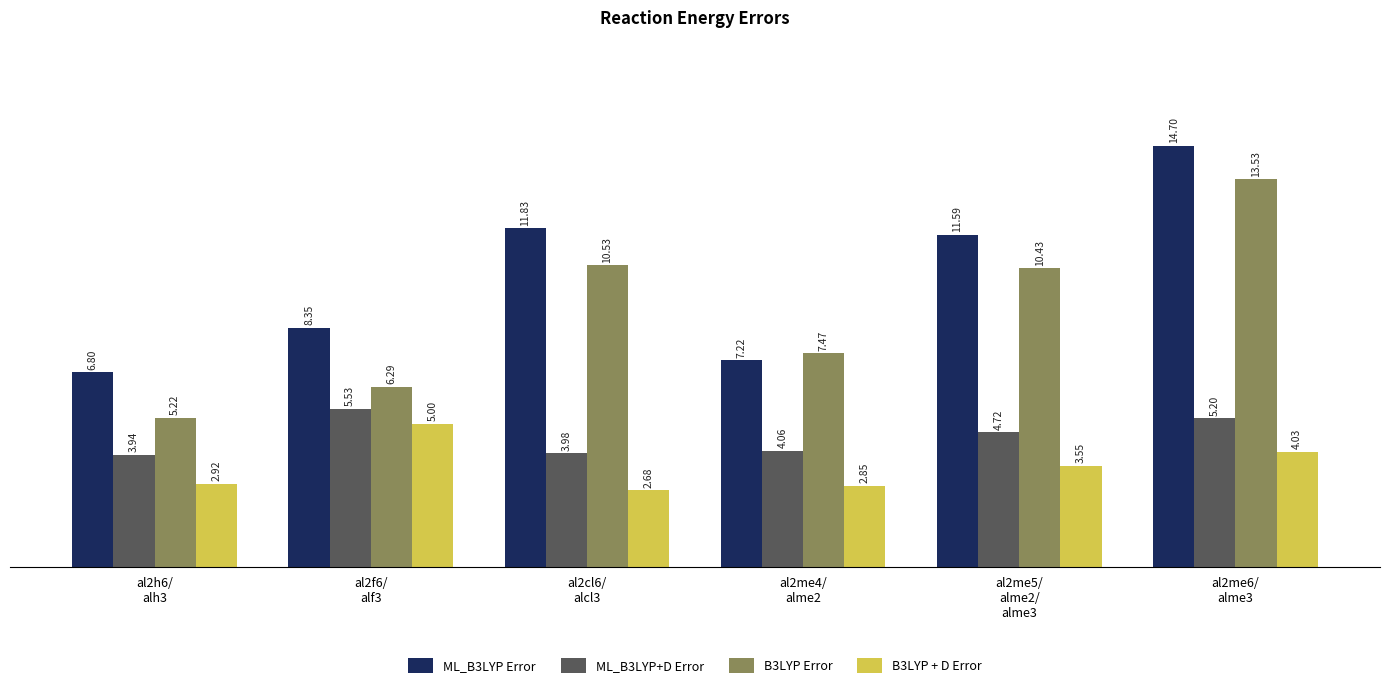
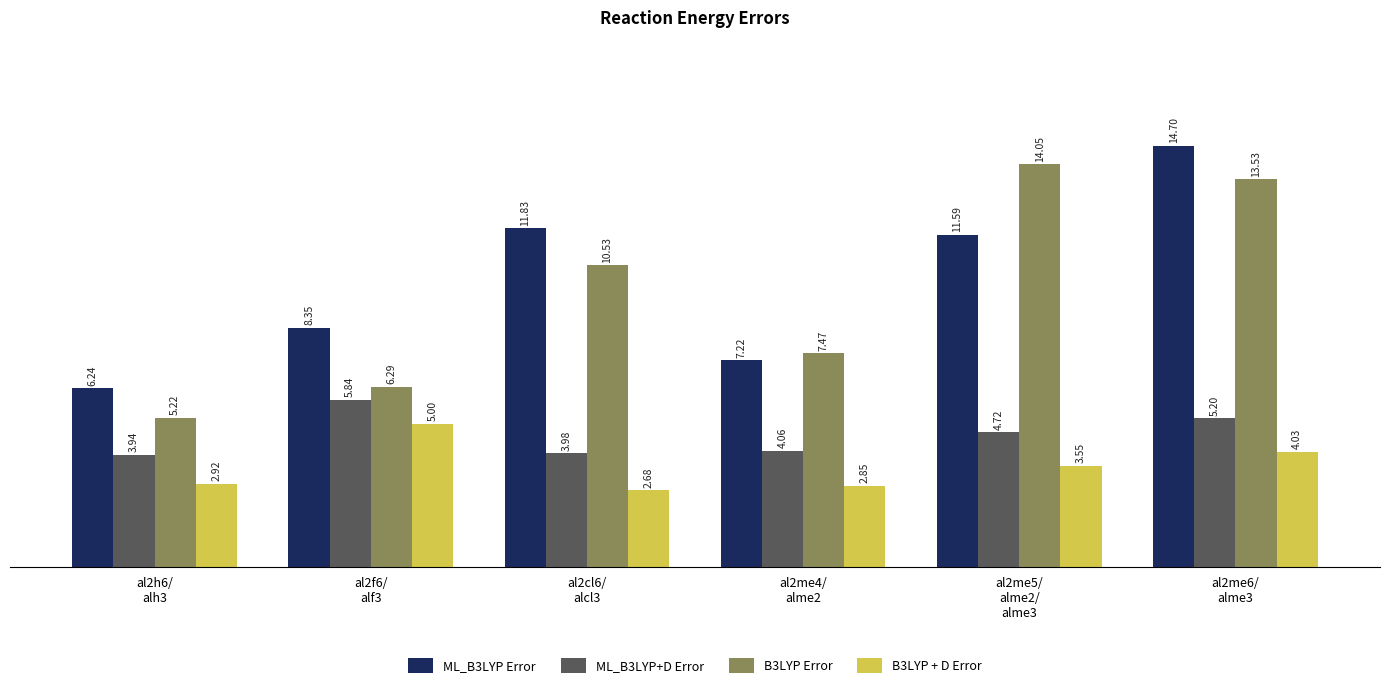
ML_B3LYP Error, al2h6/ alh3: 6.80 -> 6.24
ML_B3LYP+D Error, al2f6/ alf3: 5.53 -> 5.84
B3LYP Error, al2me5/ alme2/ alme3: 10.43 -> 14.05
